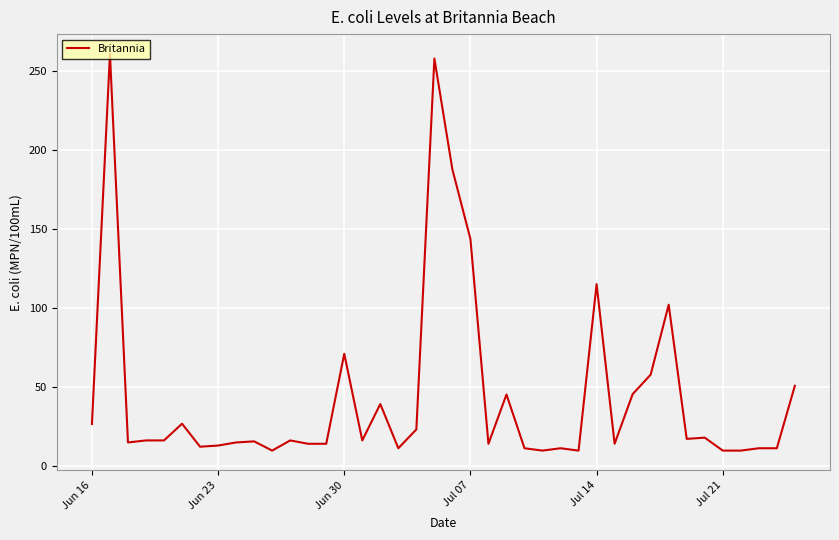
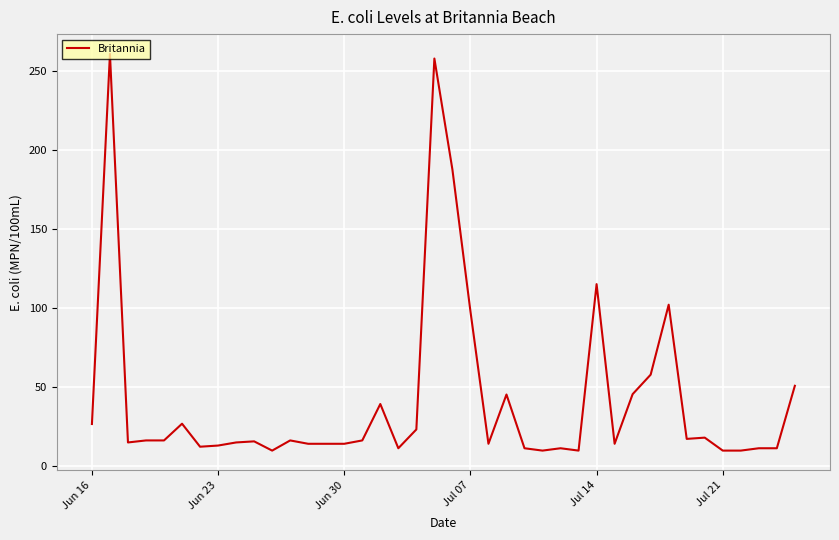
Jun 30: 71 -> 14
Jul 07: 144 -> 98
